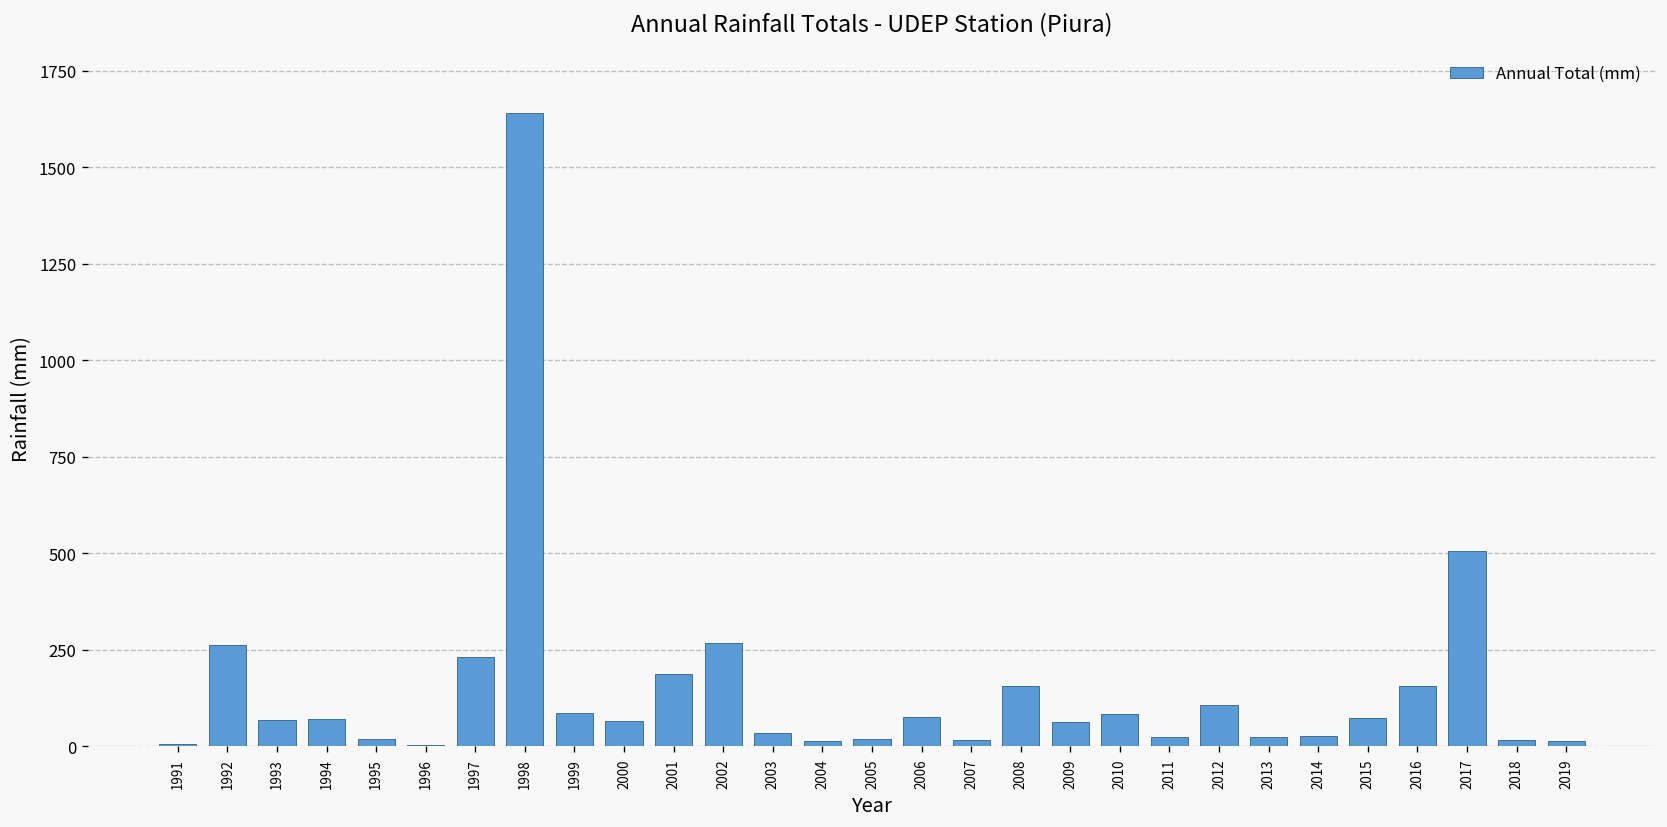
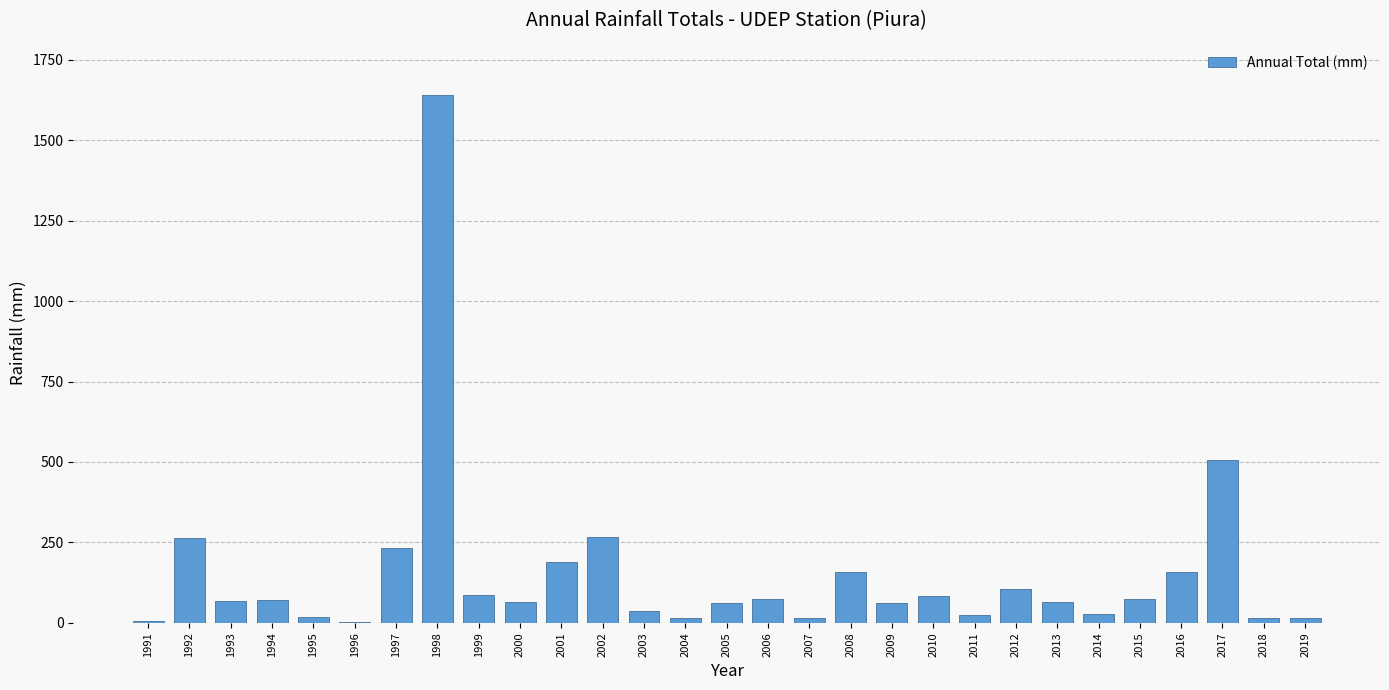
2005: 20 -> 60
2013: 20 -> 70
